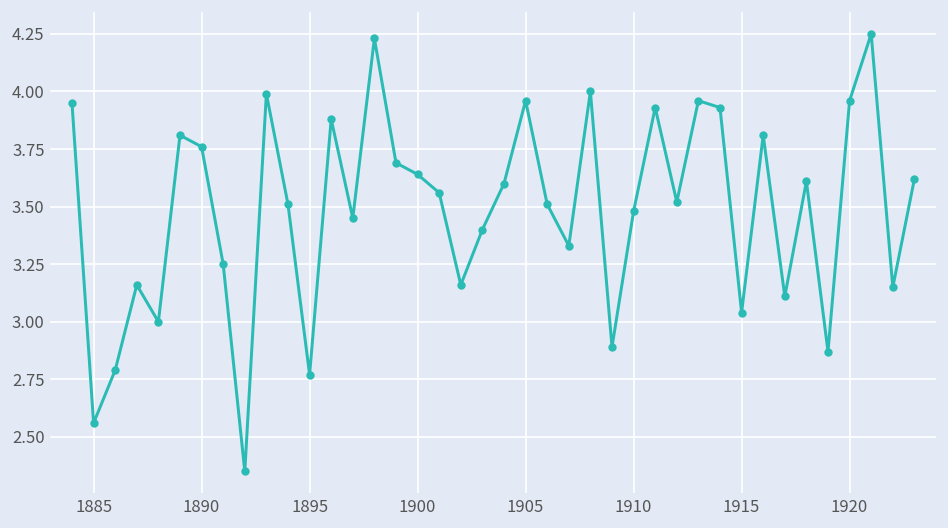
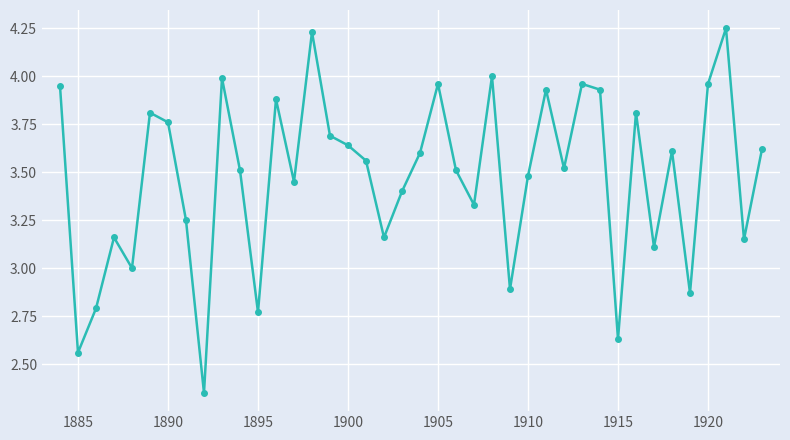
1915: 3.04 -> 2.63
